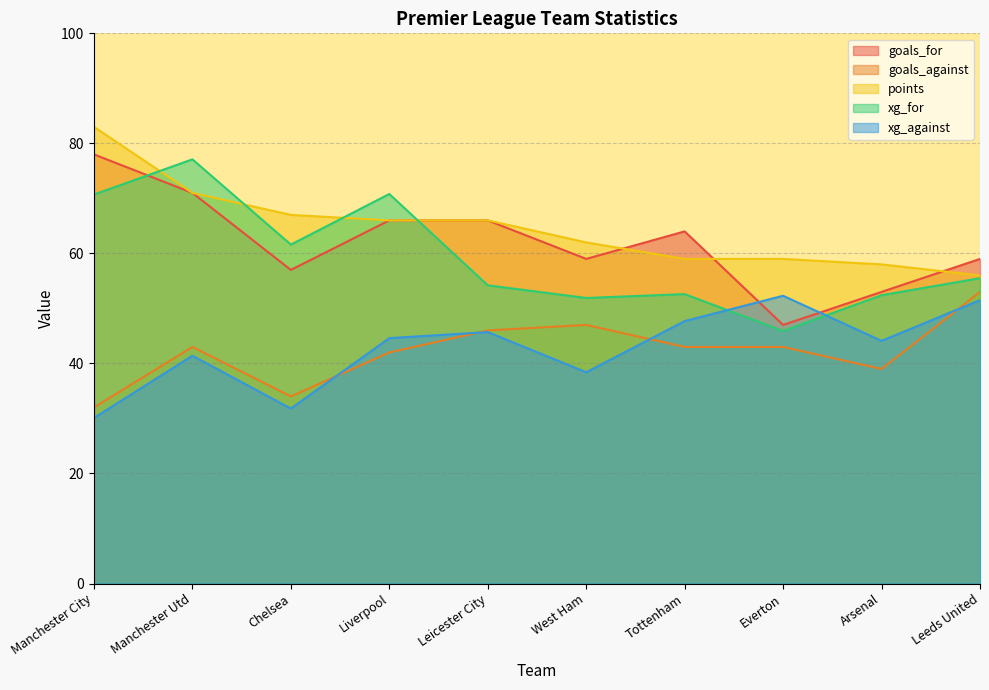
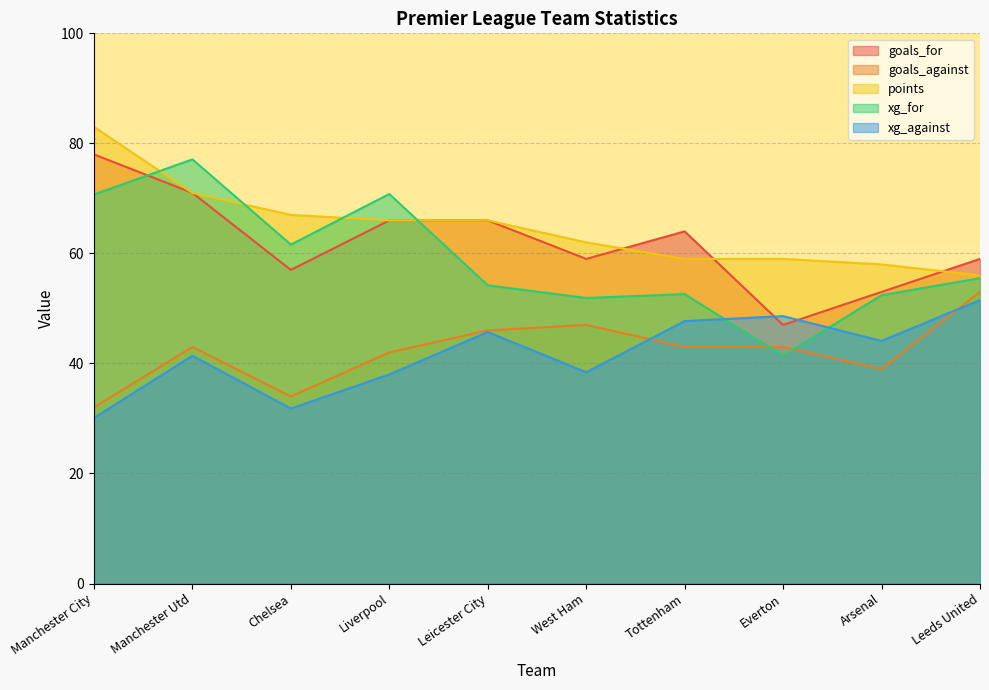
xg_against, Liverpool: 45 -> 38
xg_for, Everton: 46 -> 41
xg_against, Everton: 52 -> 49
